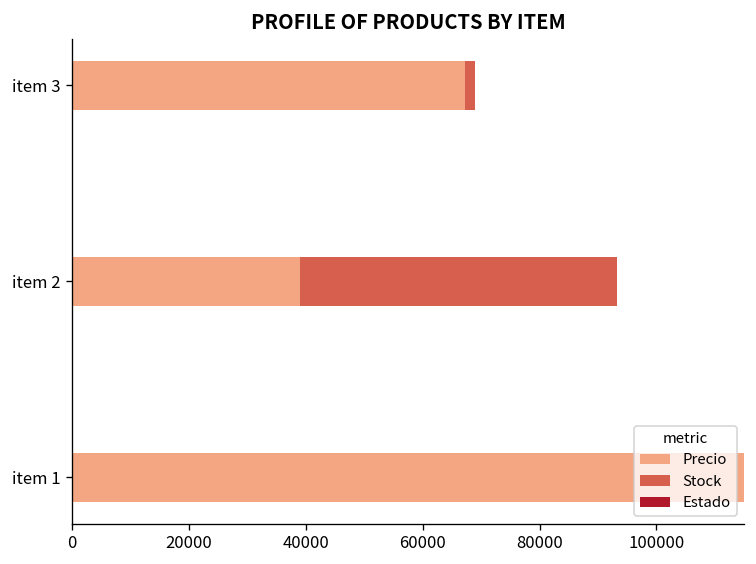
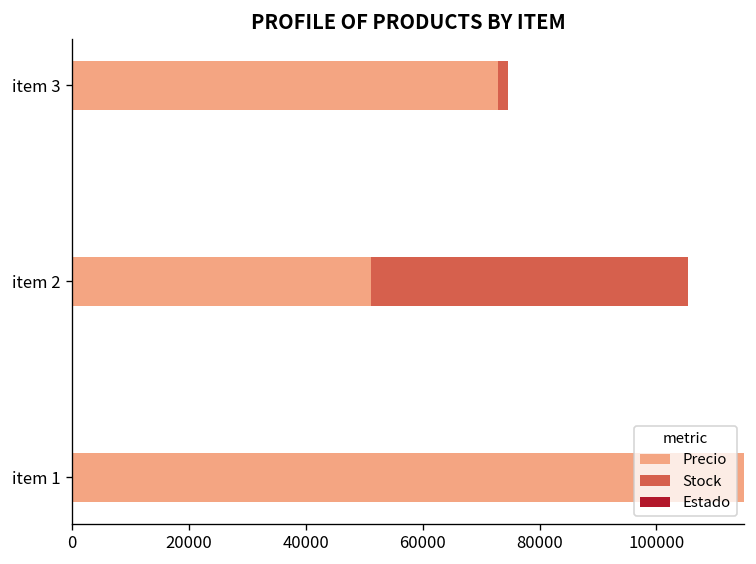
Precio, item 3: 67000 -> 73000
Precio, item 2: 39000 -> 51000
